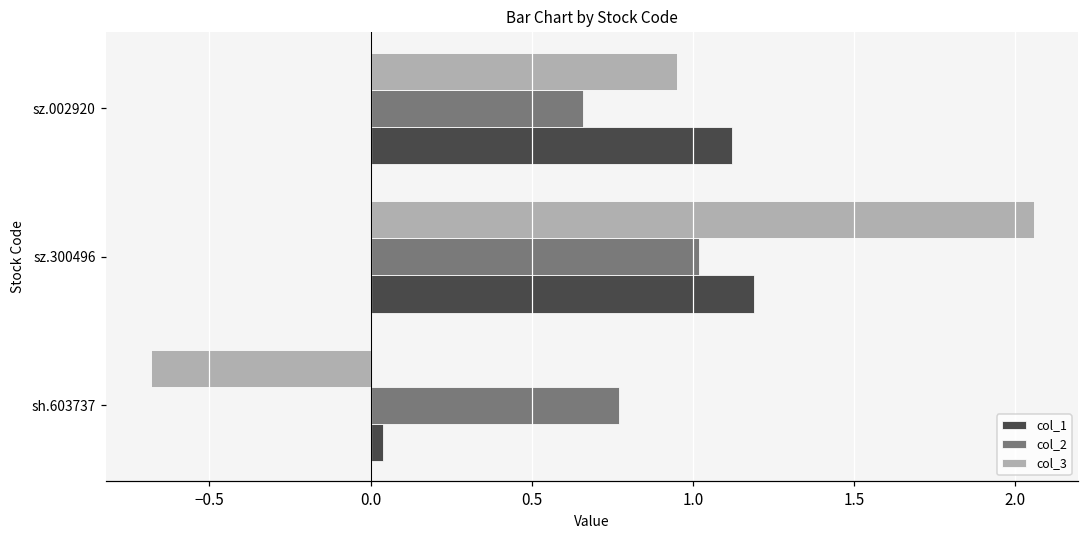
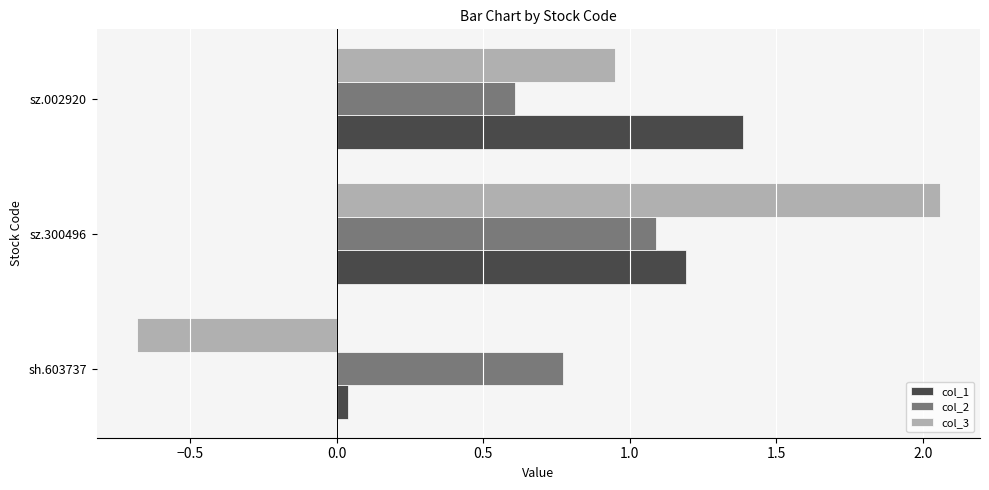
col_2, sz.002920: 0.66 -> 0.61
col_1, sz.002920: 1.12 -> 1.39
col_2, sz.300496: 1.02 -> 1.09
